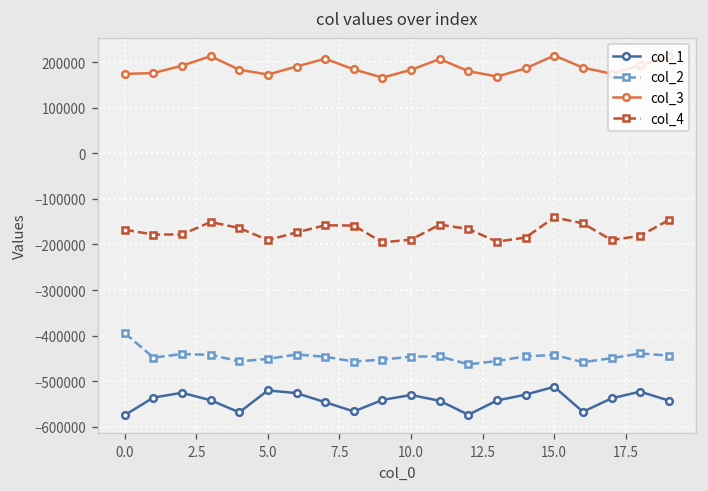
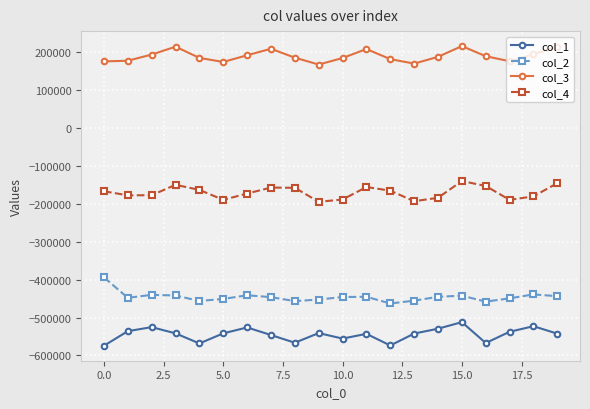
col_1, 5.0: -520000 -> -540000
col_1, 10.0: -530000 -> -560000
